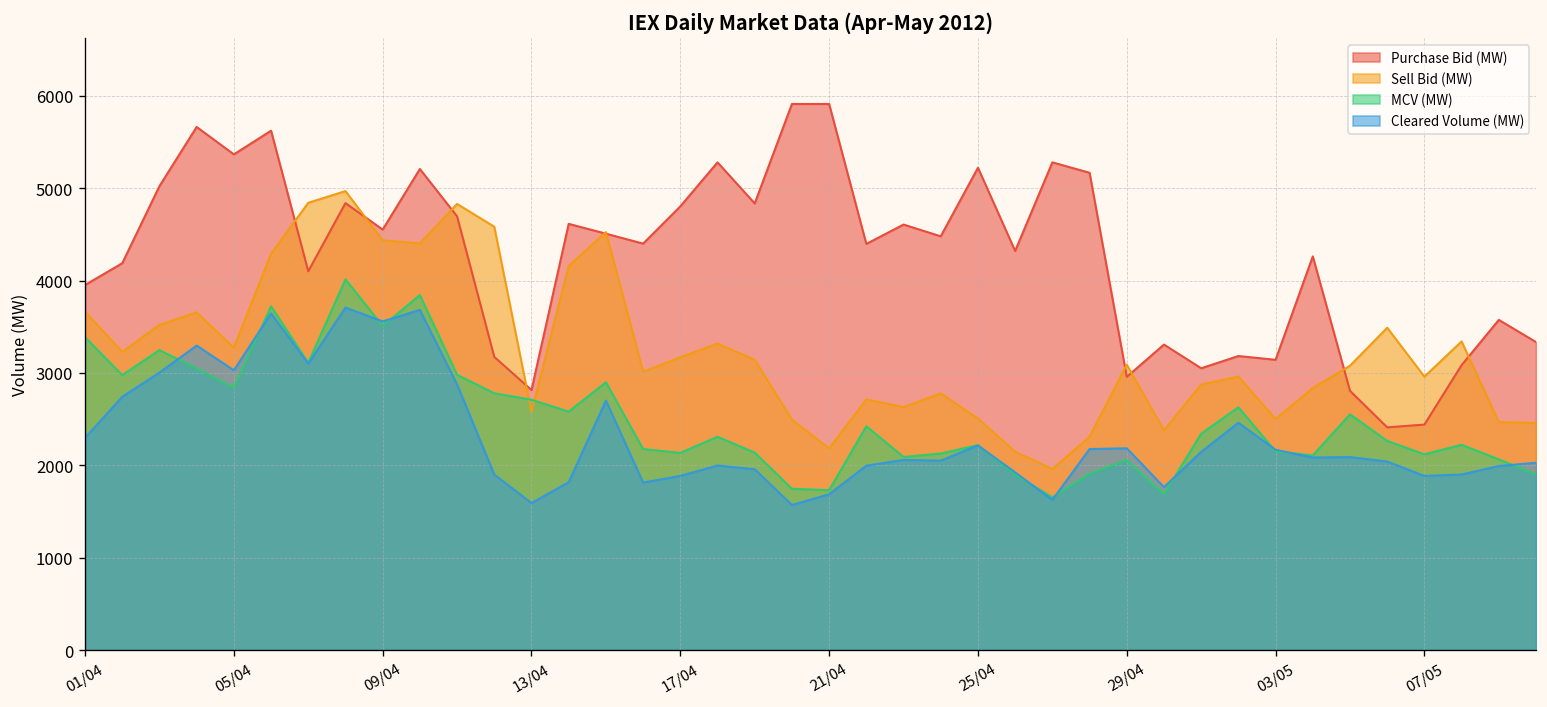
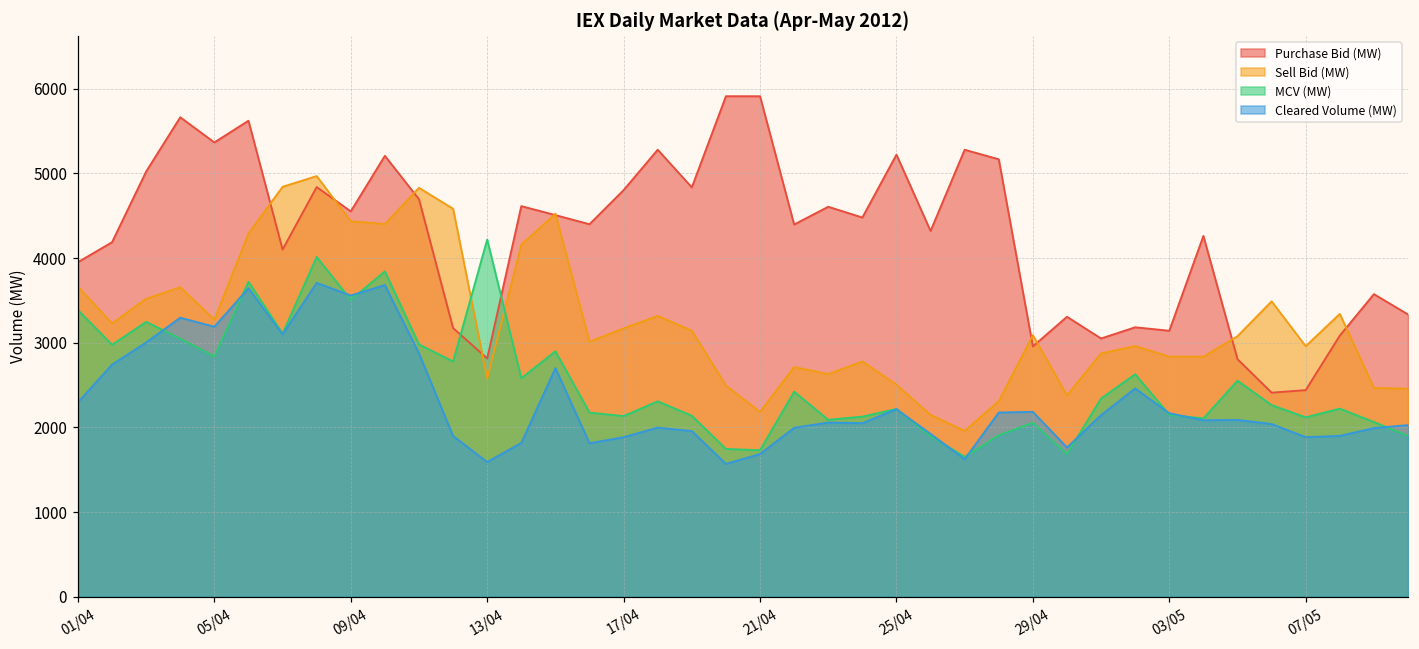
Cleared Volume (MW), 05/04: 3000 -> 3200
MCV (MW), 13/04: 2700 -> 4200
Sell Bid (MW), 03/05: 2500 -> 2800
